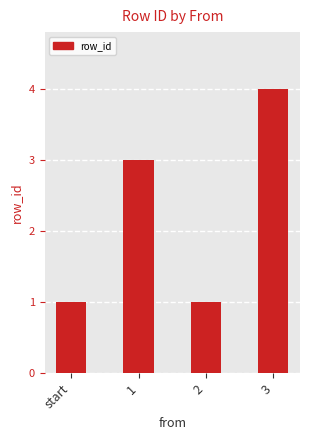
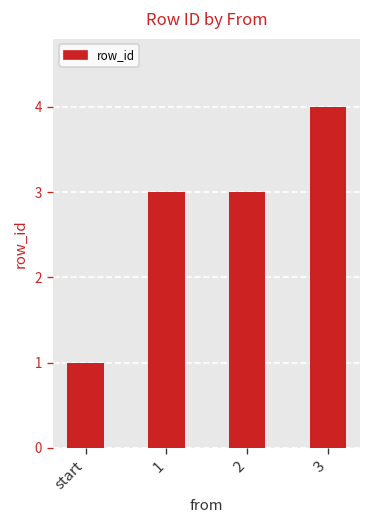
2: 1 -> 3
